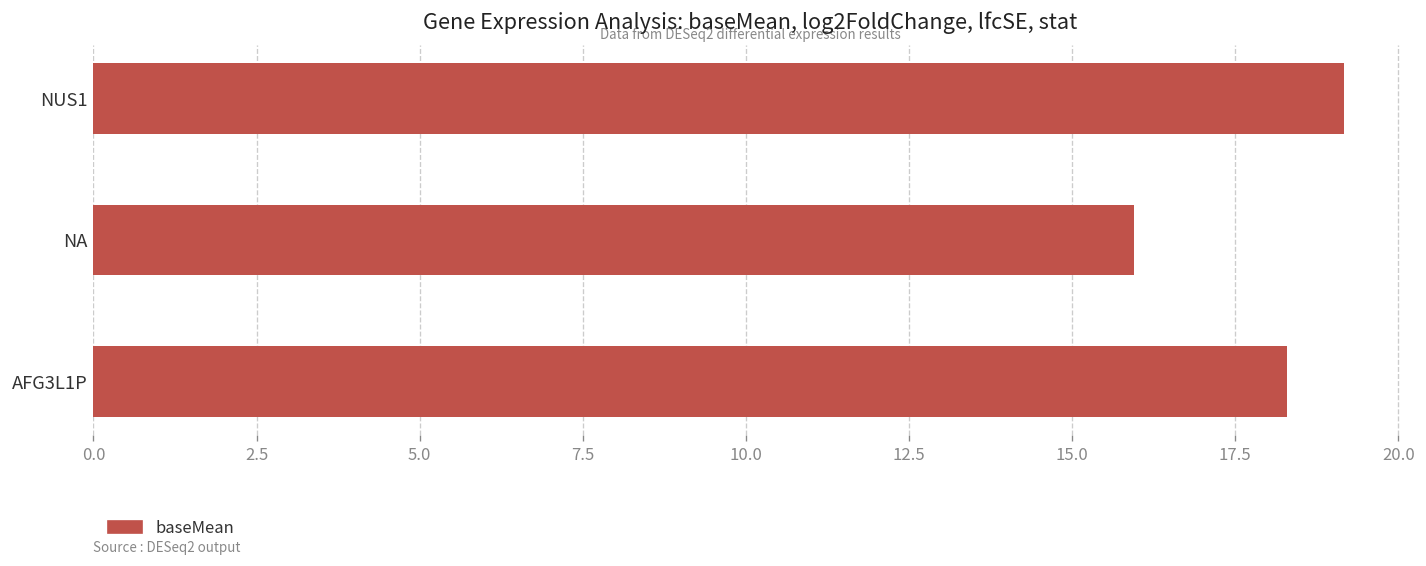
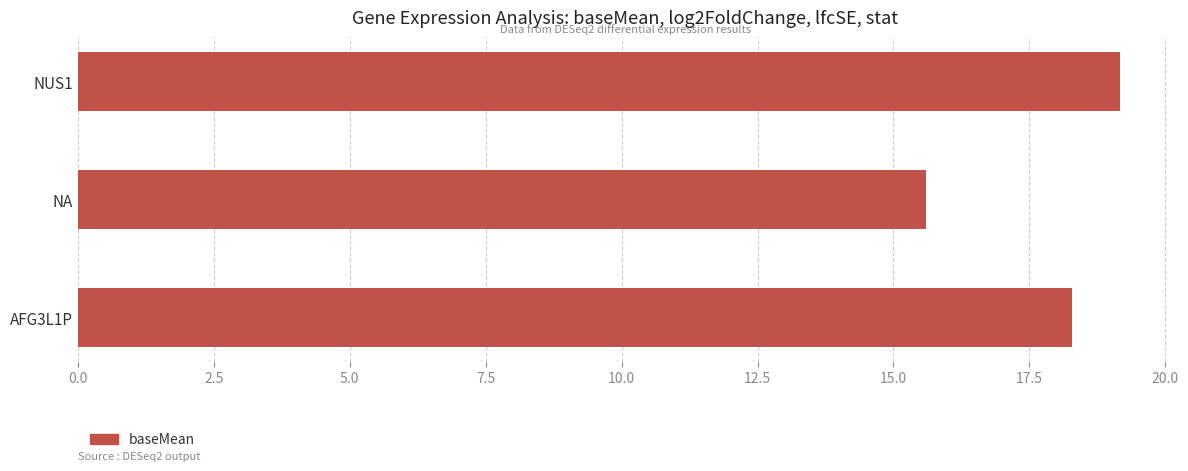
NA: 15.9 -> 15.6
